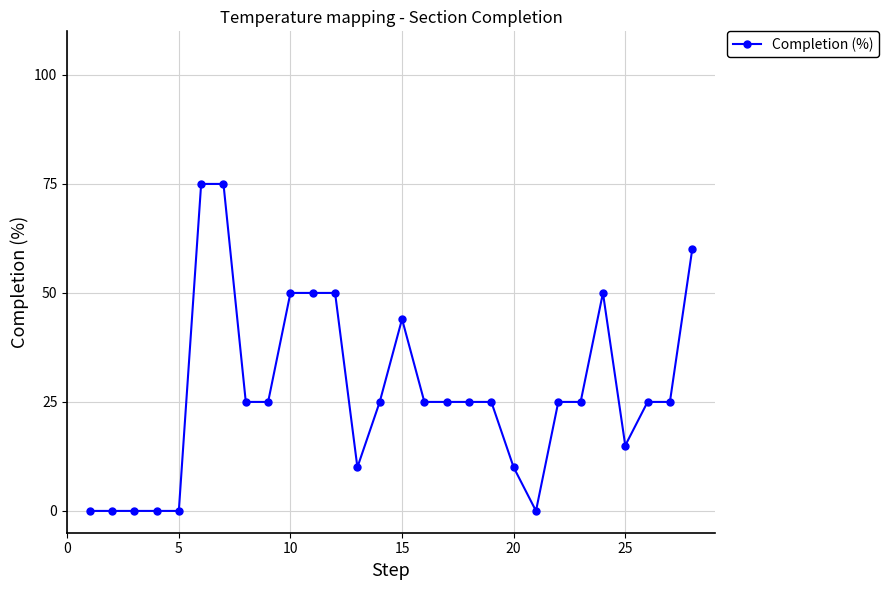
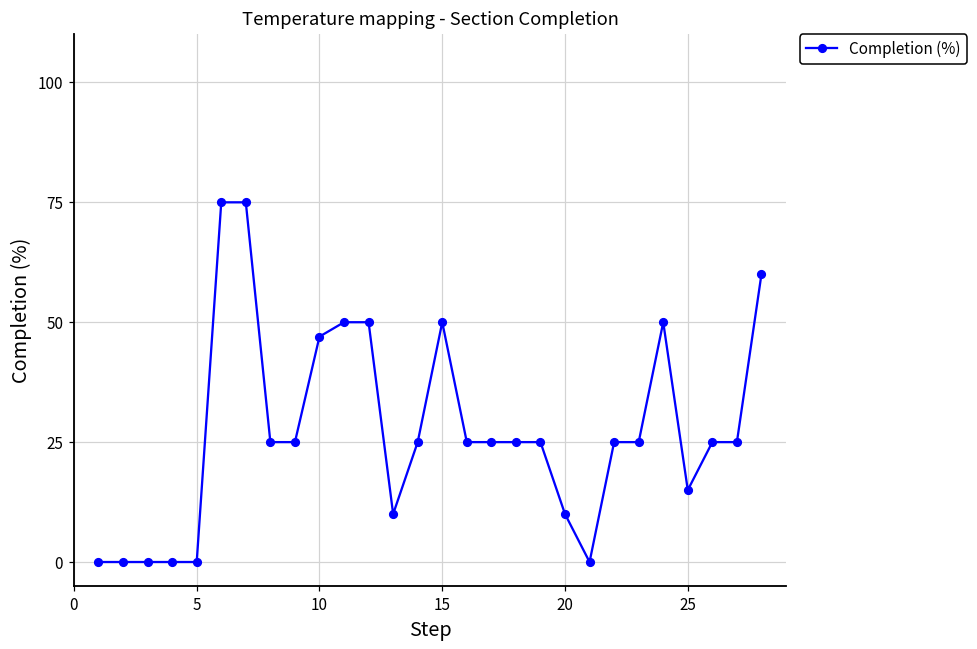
10: 50 -> 47
15: 44 -> 50
